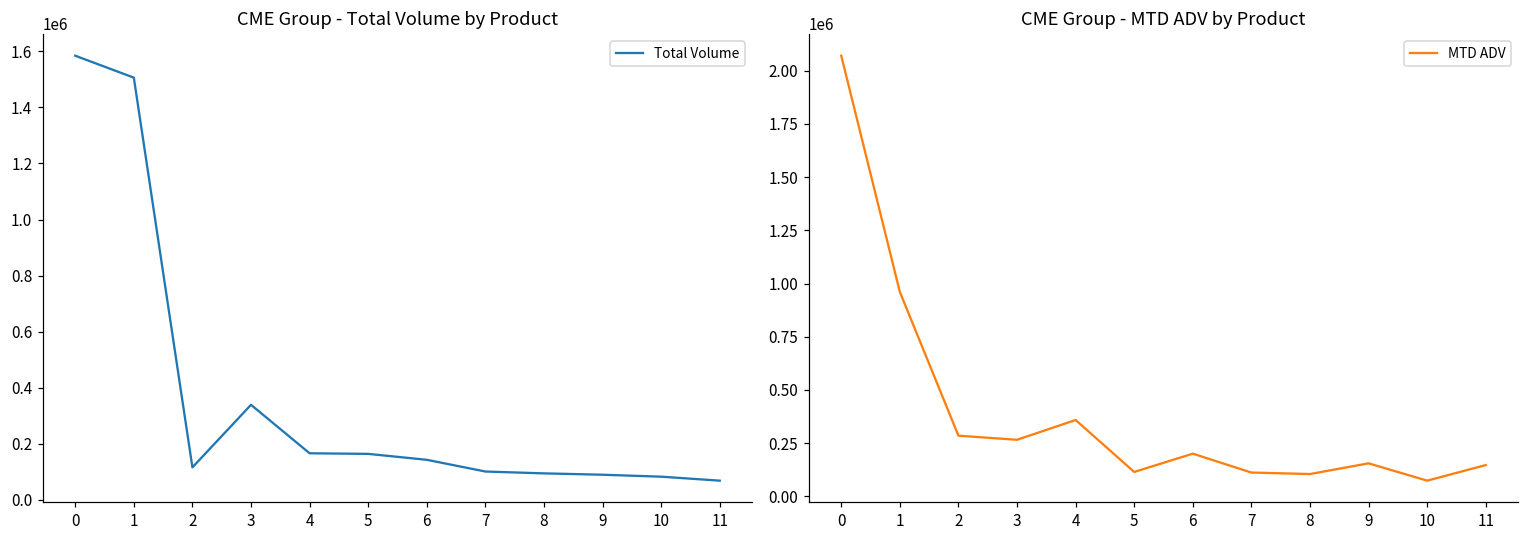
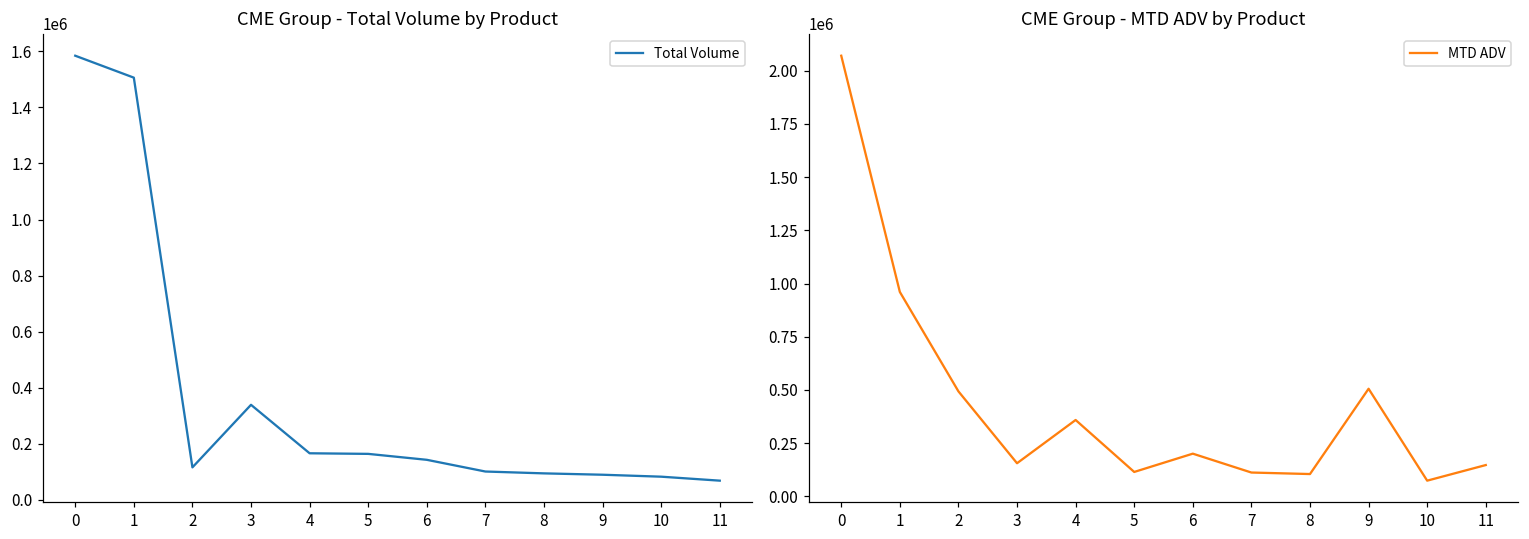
CME Group - MTD ADV by Product, 2: 280000 -> 490000
CME Group - MTD ADV by Product, 3: 270000 -> 160000
CME Group - MTD ADV by Product, 9: 150000 -> 510000
